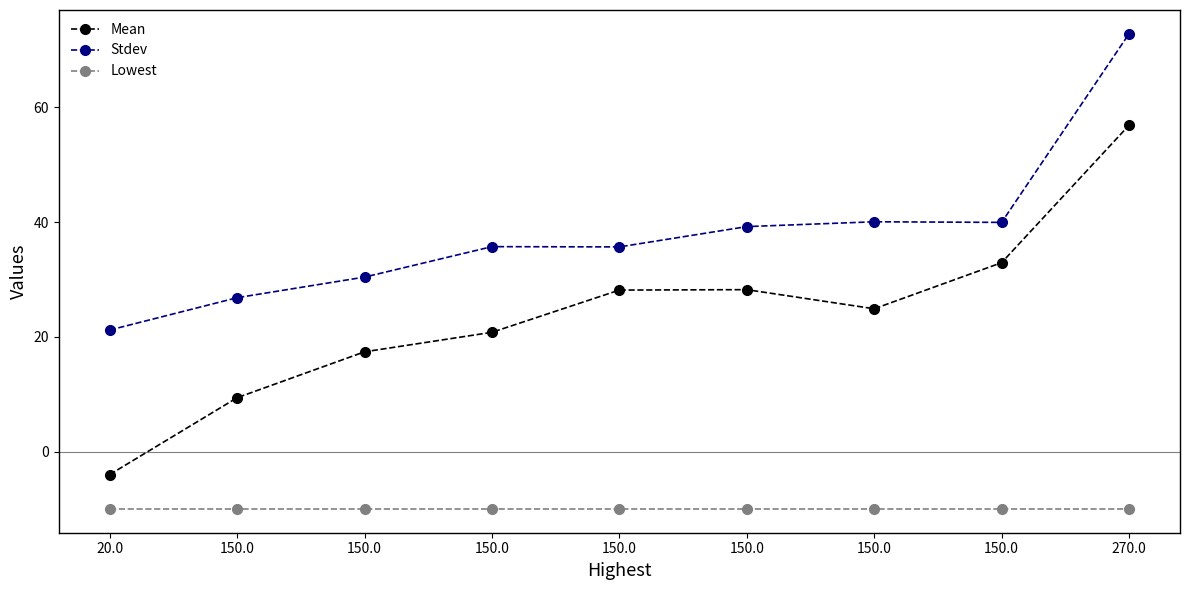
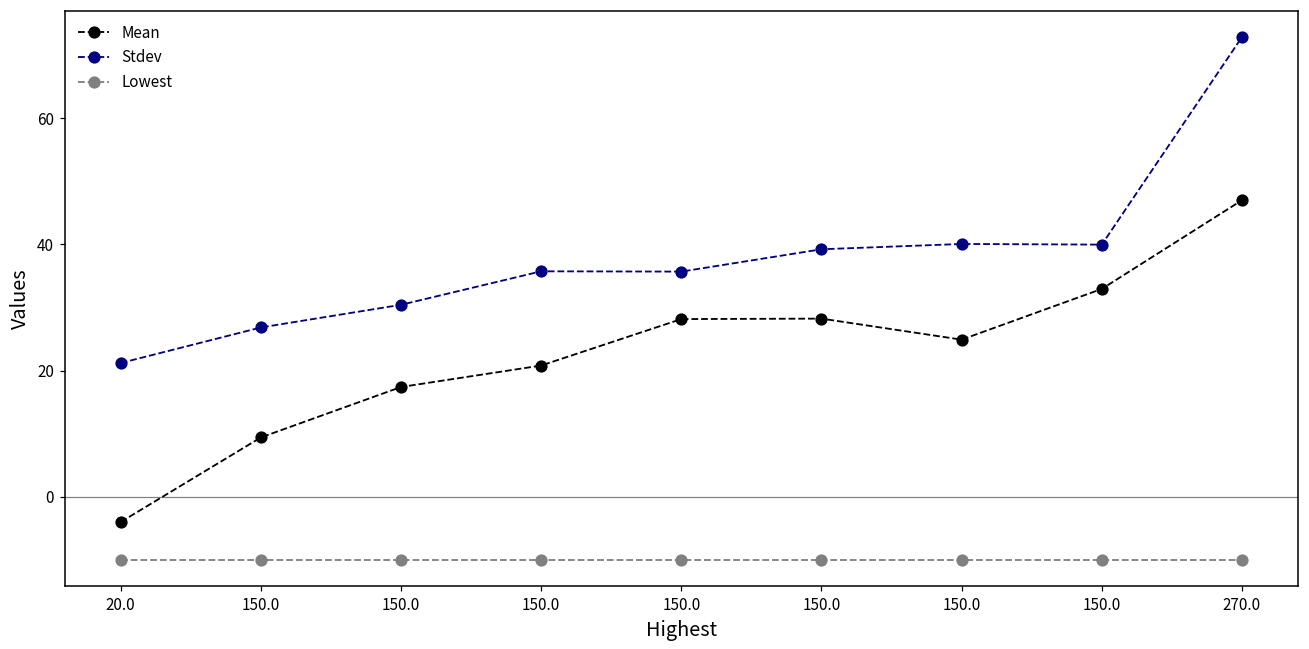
Mean, 270.0: 57 -> 47
